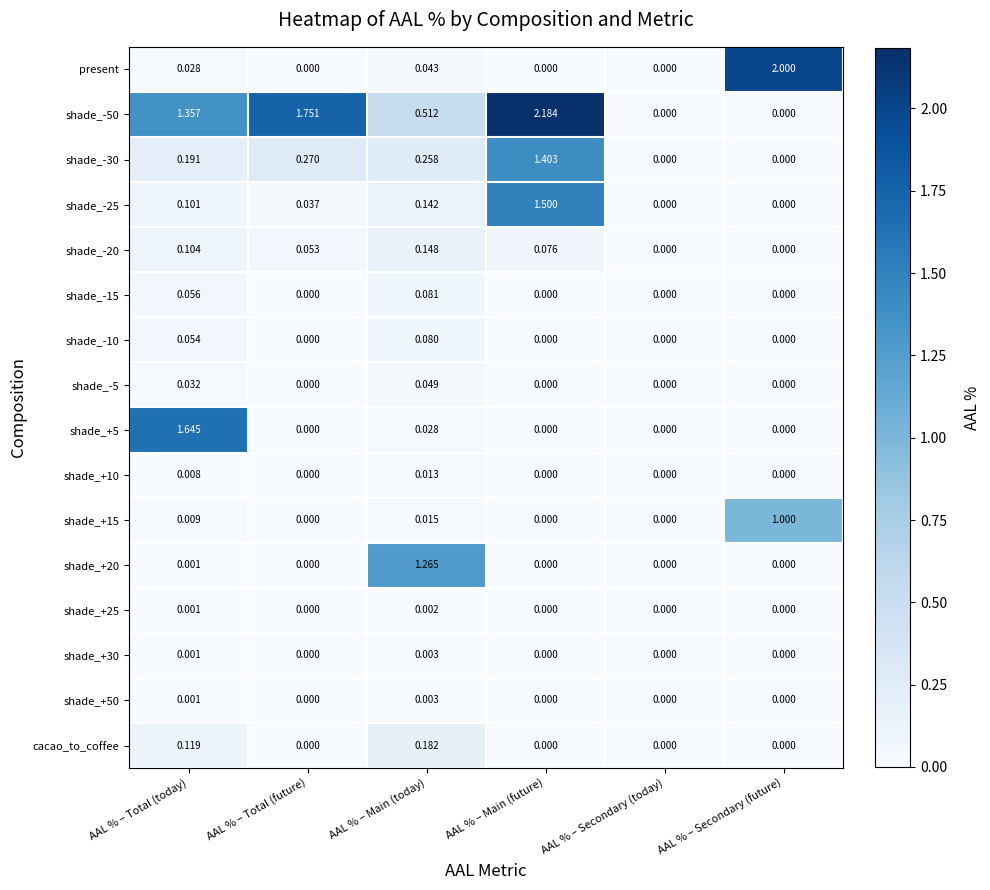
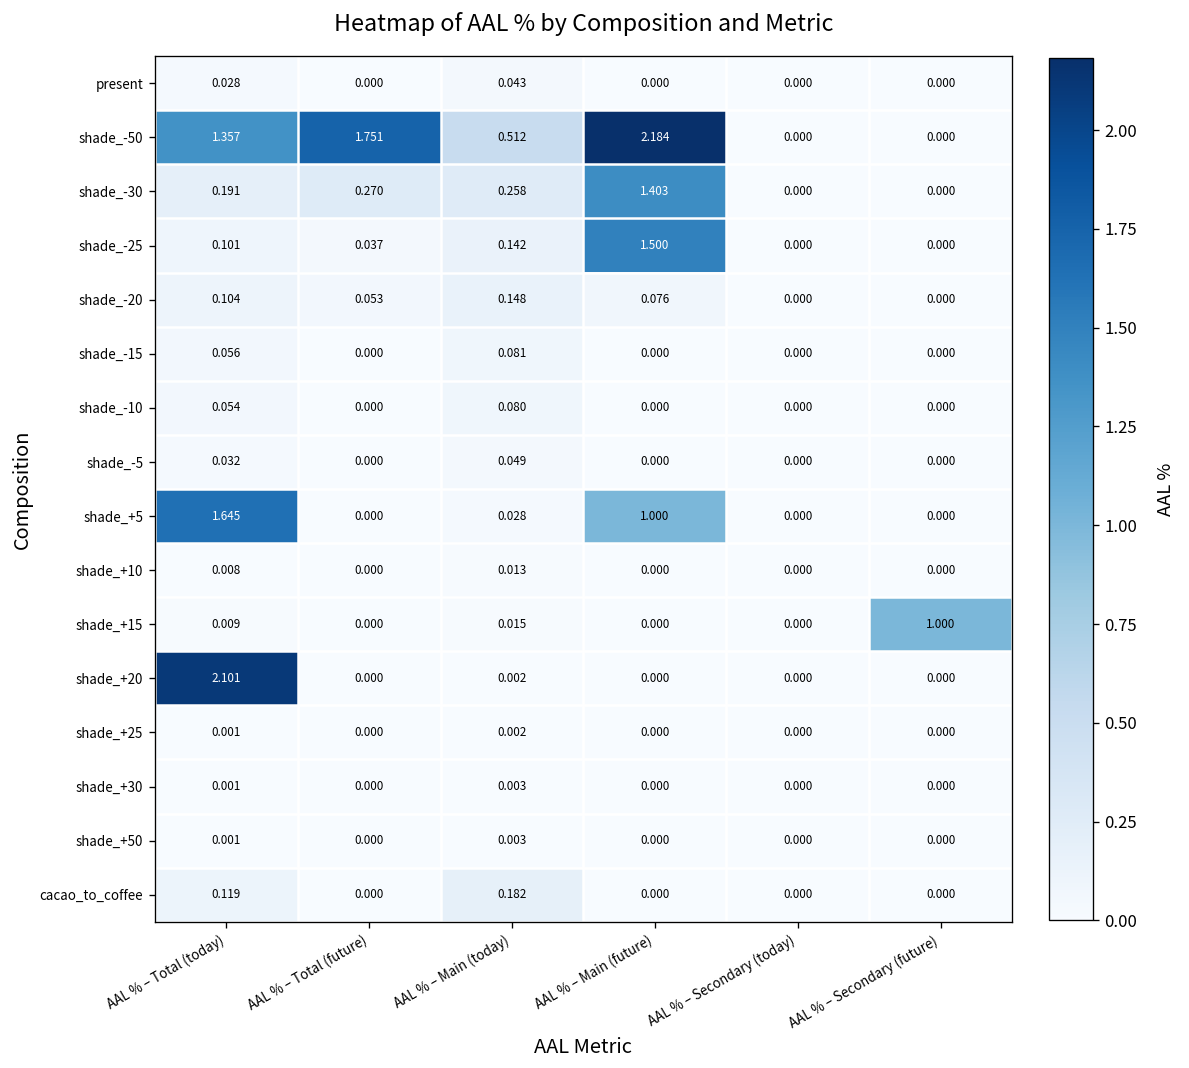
present, AAL % – Secondary (future): 2.000 -> 0.000
shade_+5, AAL % – Main (future): 0.000 -> 1.000
shade_+20, AAL % – Total (today): 0.001 -> 2.101
shade_+20, AAL % – Main (today): 1.265 -> 0.002
